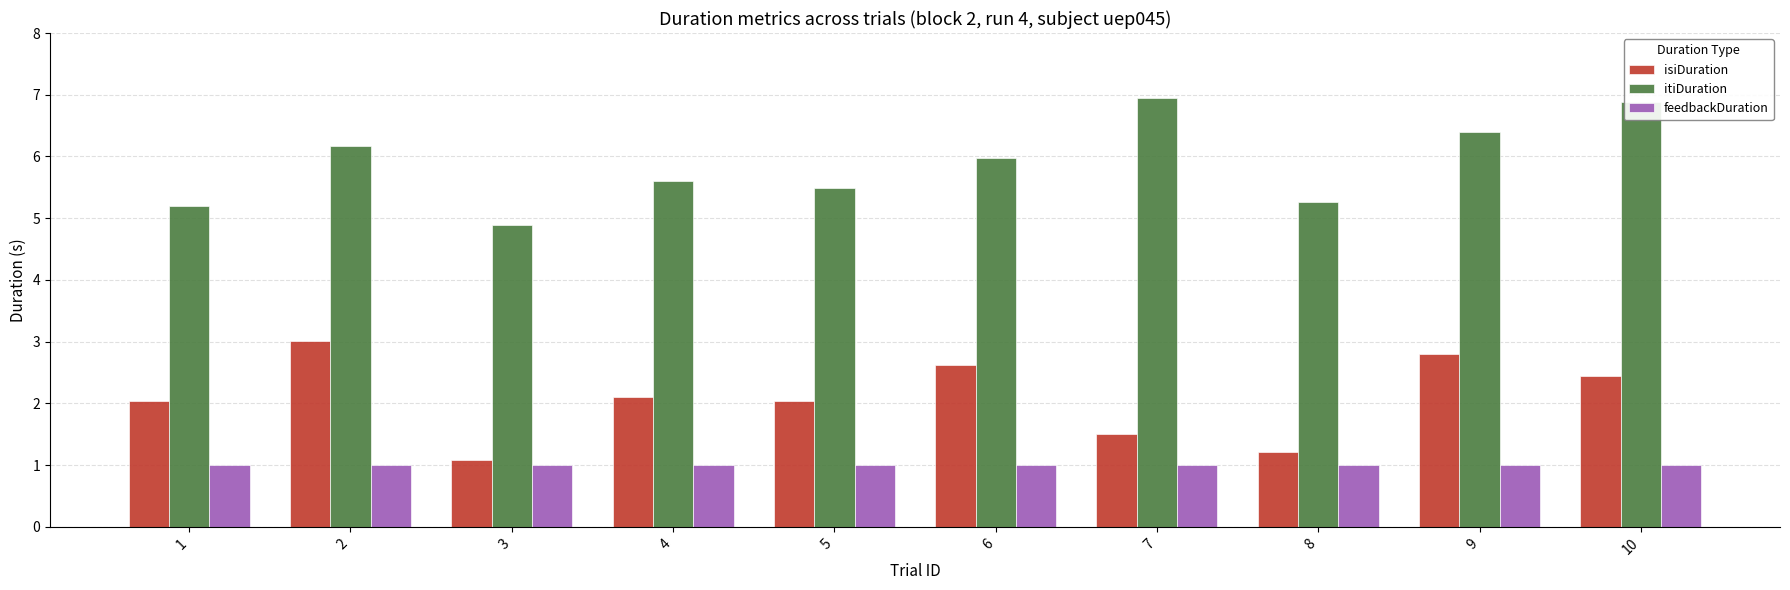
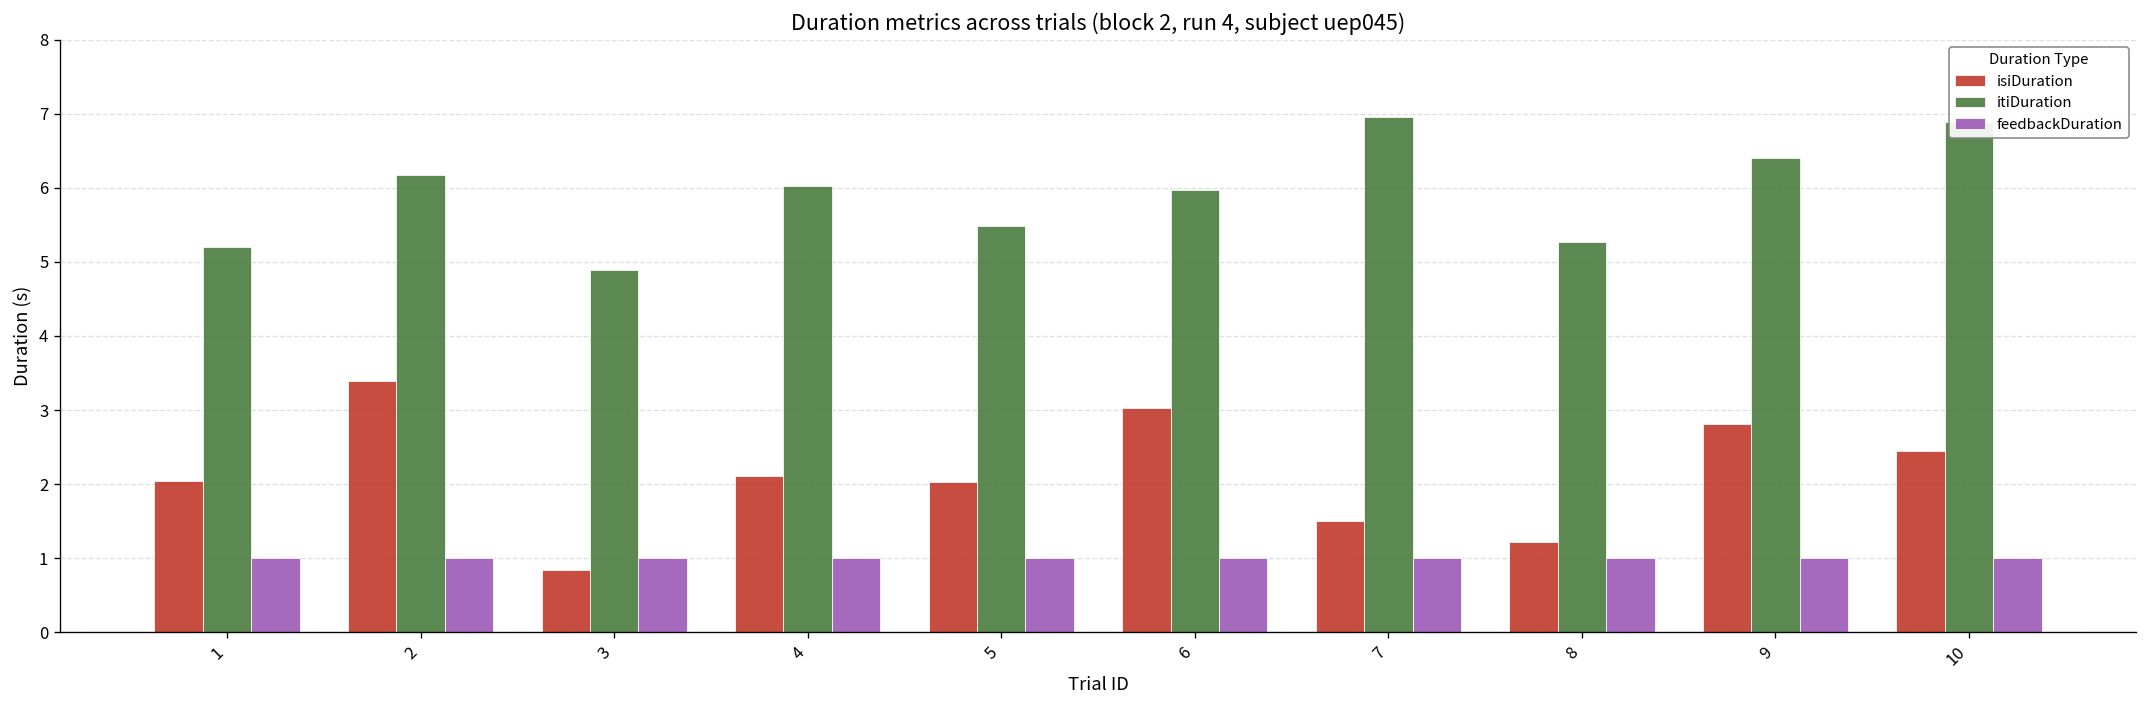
isiDuration, 2: 3.0 -> 3.4
isiDuration, 3: 1.1 -> 0.8
itiDuration, 4: 5.6 -> 6.0
isiDuration, 6: 2.6 -> 3.0
